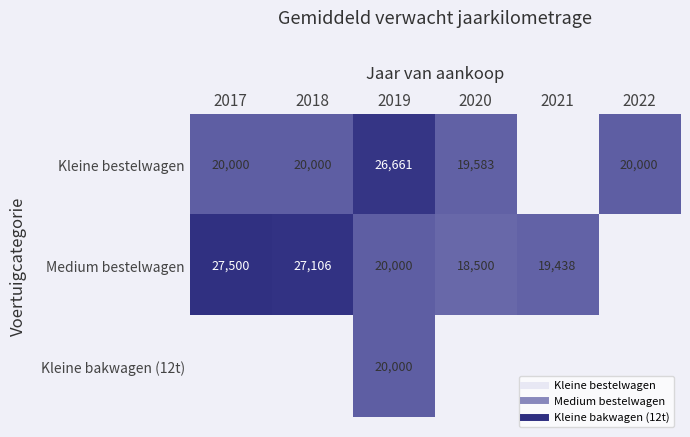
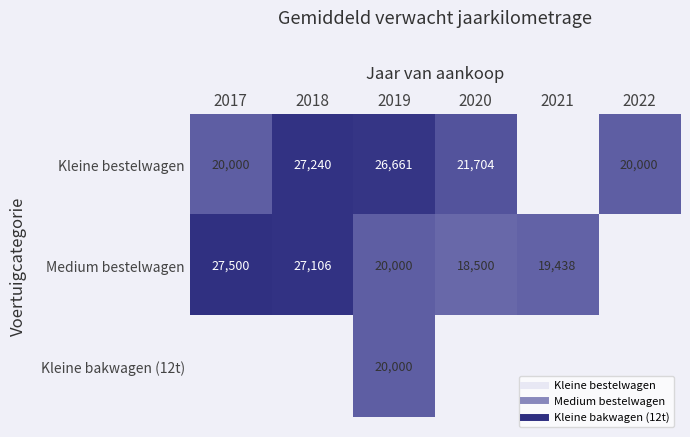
Kleine bestelwagen, 2018: 20,000 -> 27,240
Kleine bestelwagen, 2020: 19,583 -> 21,704
